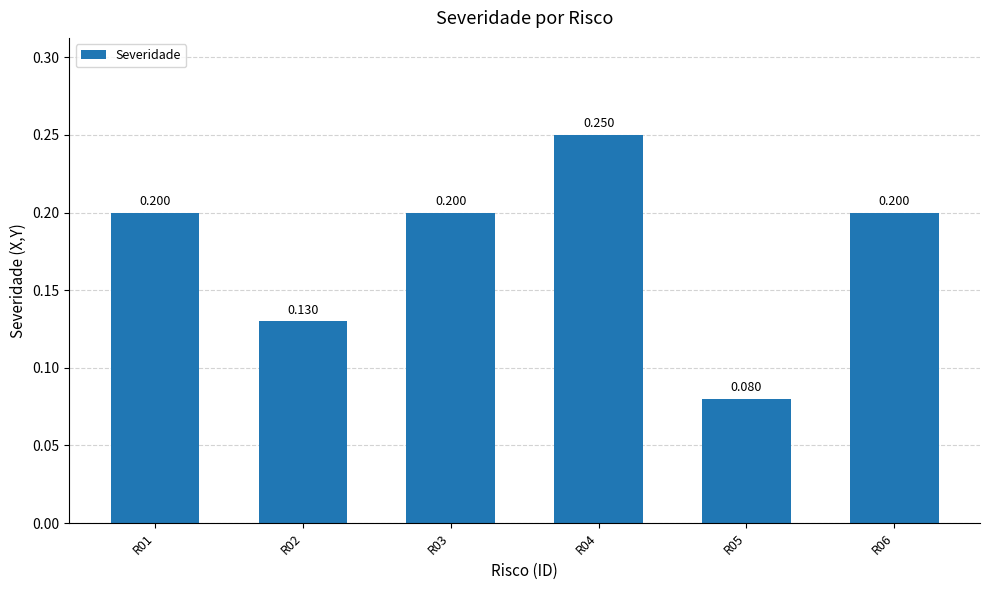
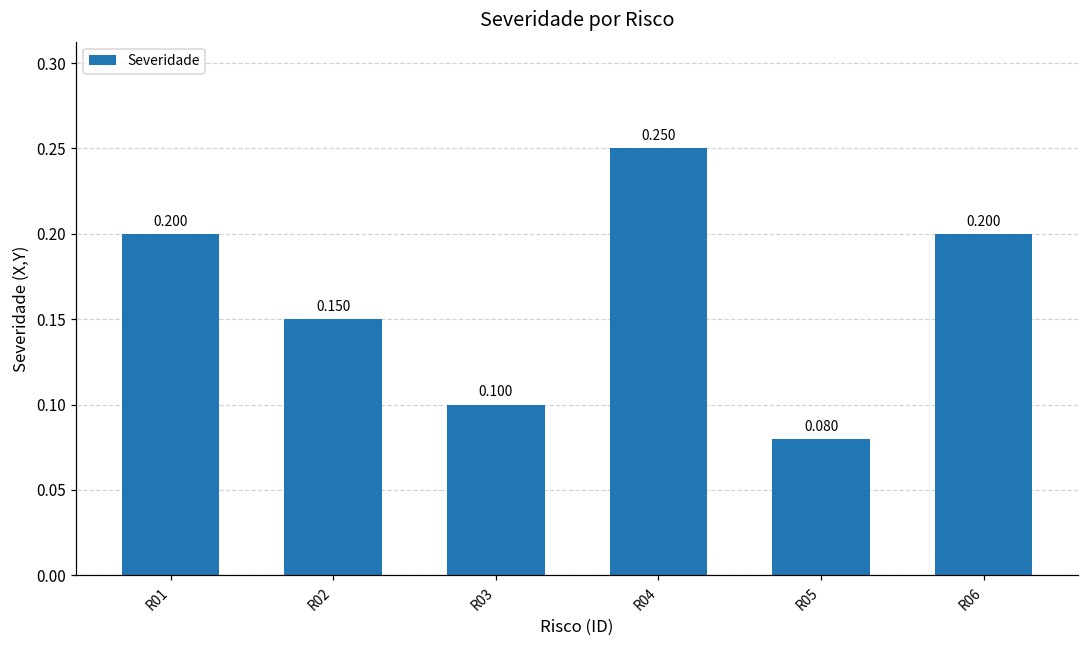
R02: 0.130 -> 0.150
R03: 0.200 -> 0.100
